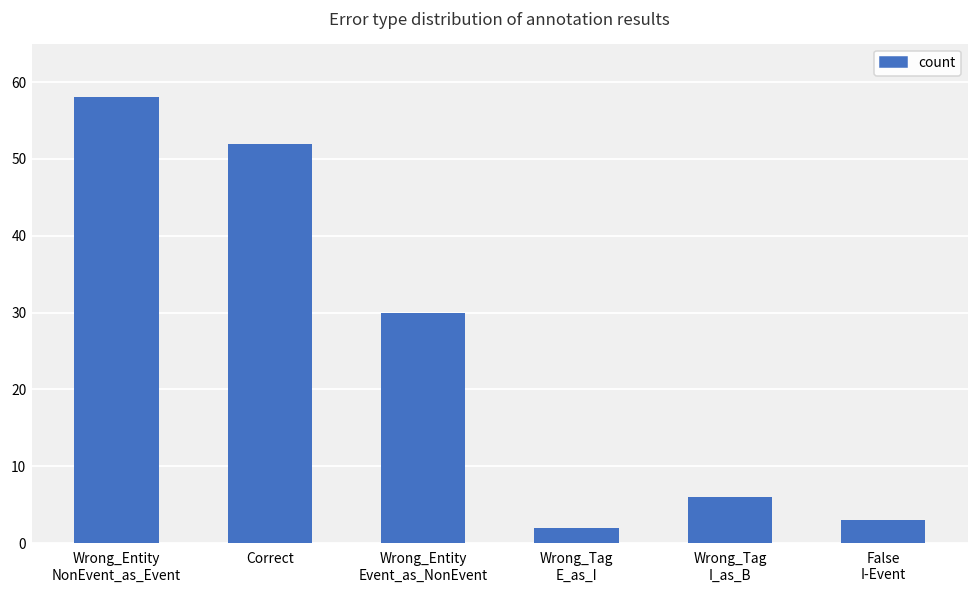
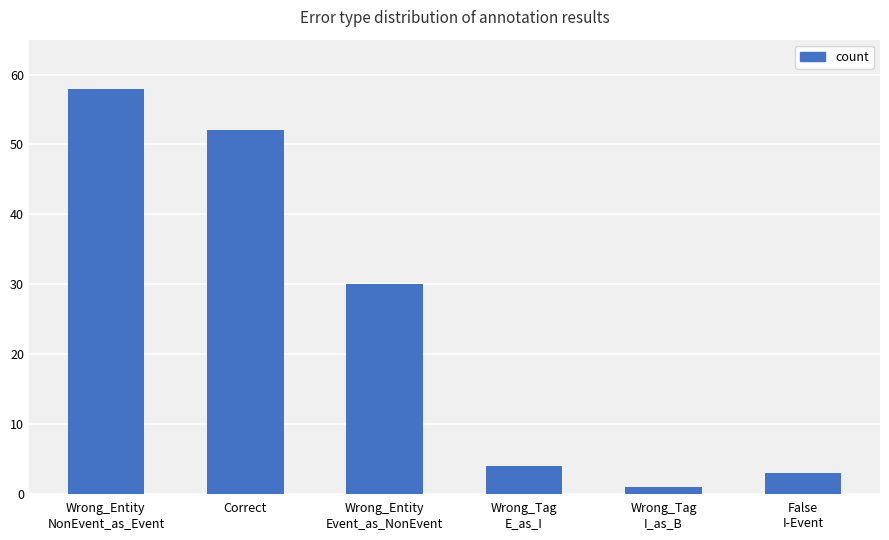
Wrong_Tag E_as_I: 2 -> 4
Wrong_Tag I_as_B: 6 -> 1
